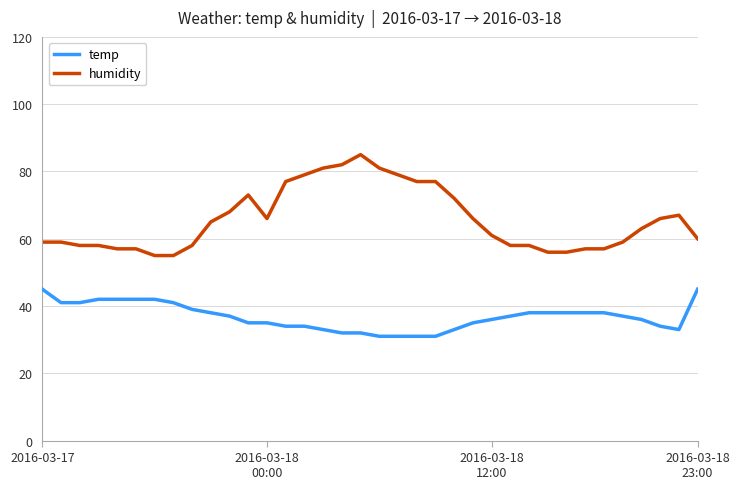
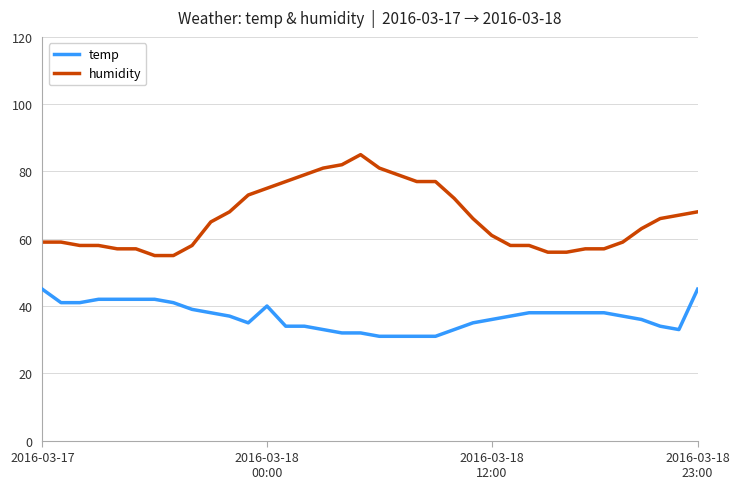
temp, 2016-03-18 00:00: 35 -> 40
humidity, 2016-03-18 00:00: 66 -> 75
humidity, 2016-03-18 23:00: 60 -> 68
